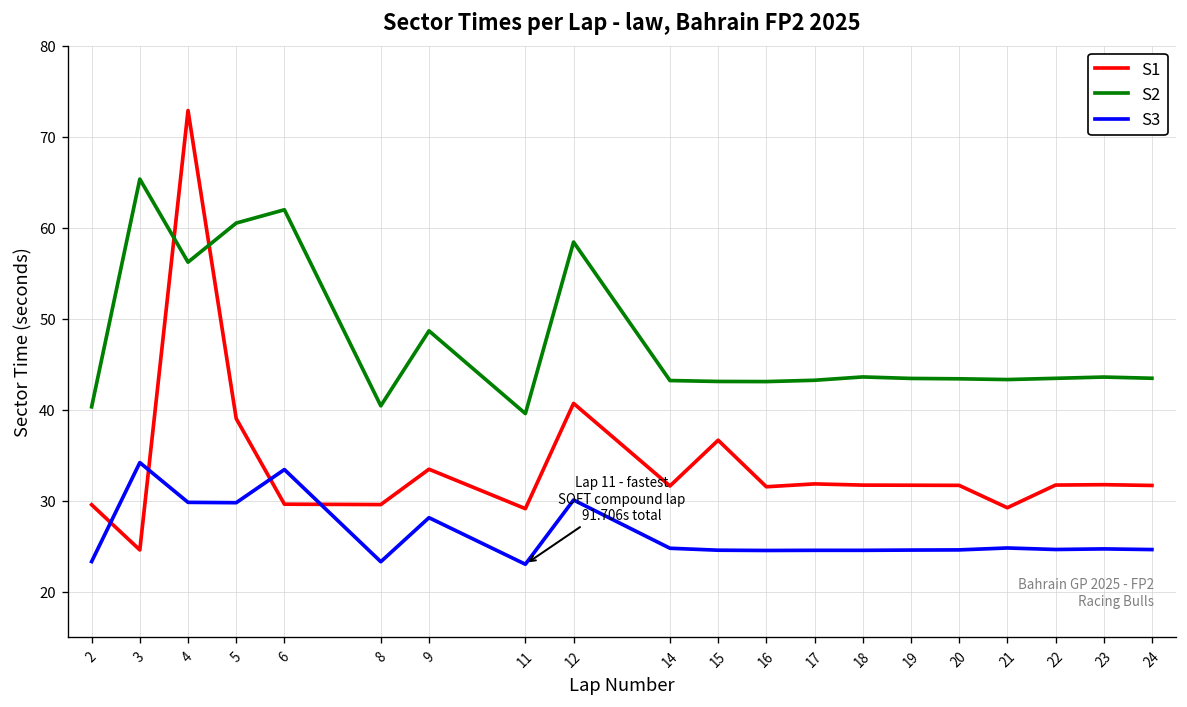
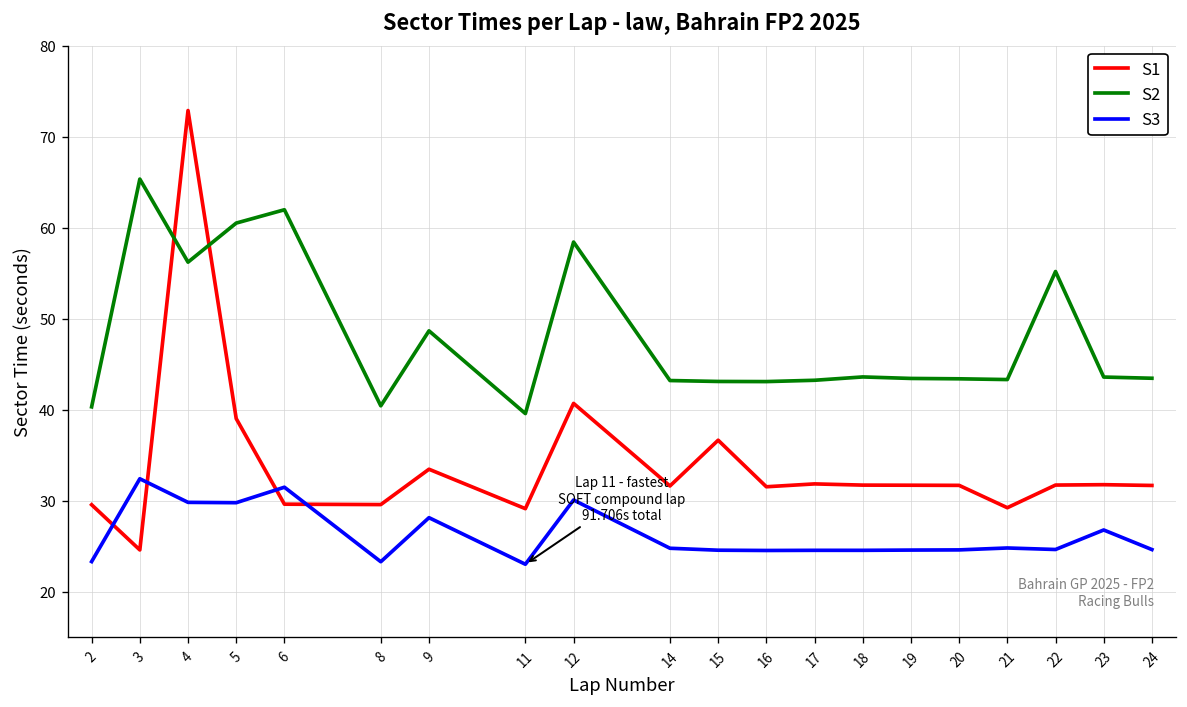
S3, 3: 34 -> 32
S3, 6: 33 -> 31
S2, 22: 43 -> 55
S3, 23: 25 -> 27
